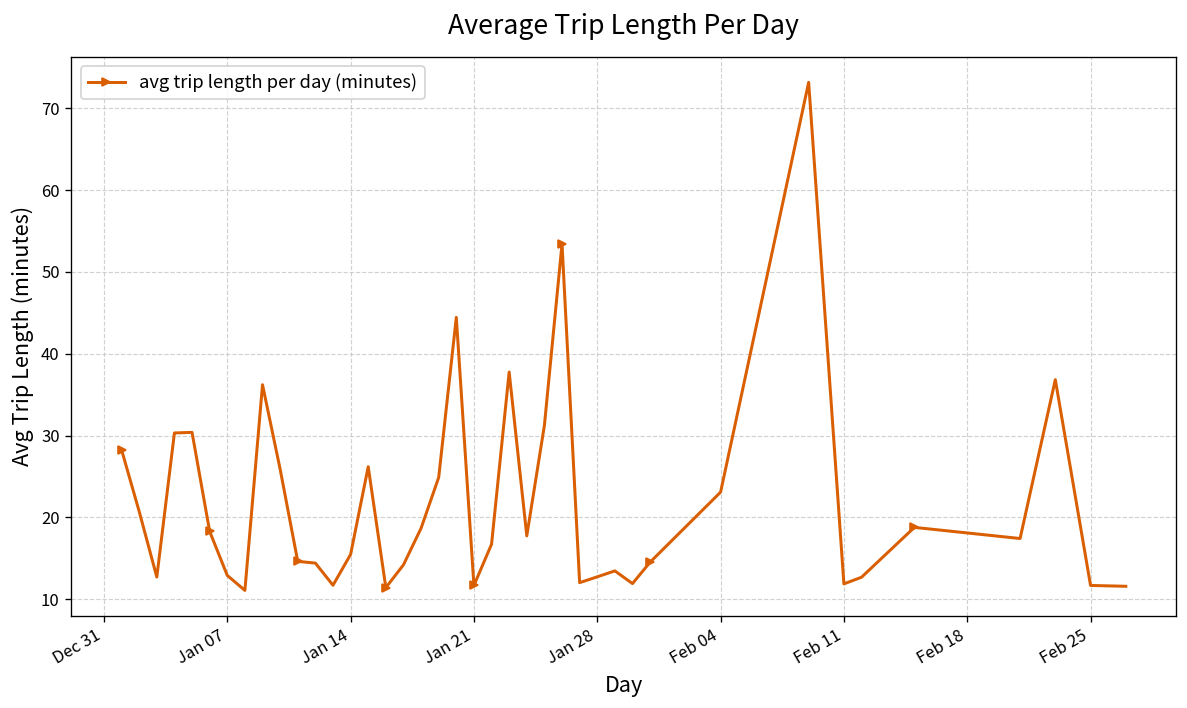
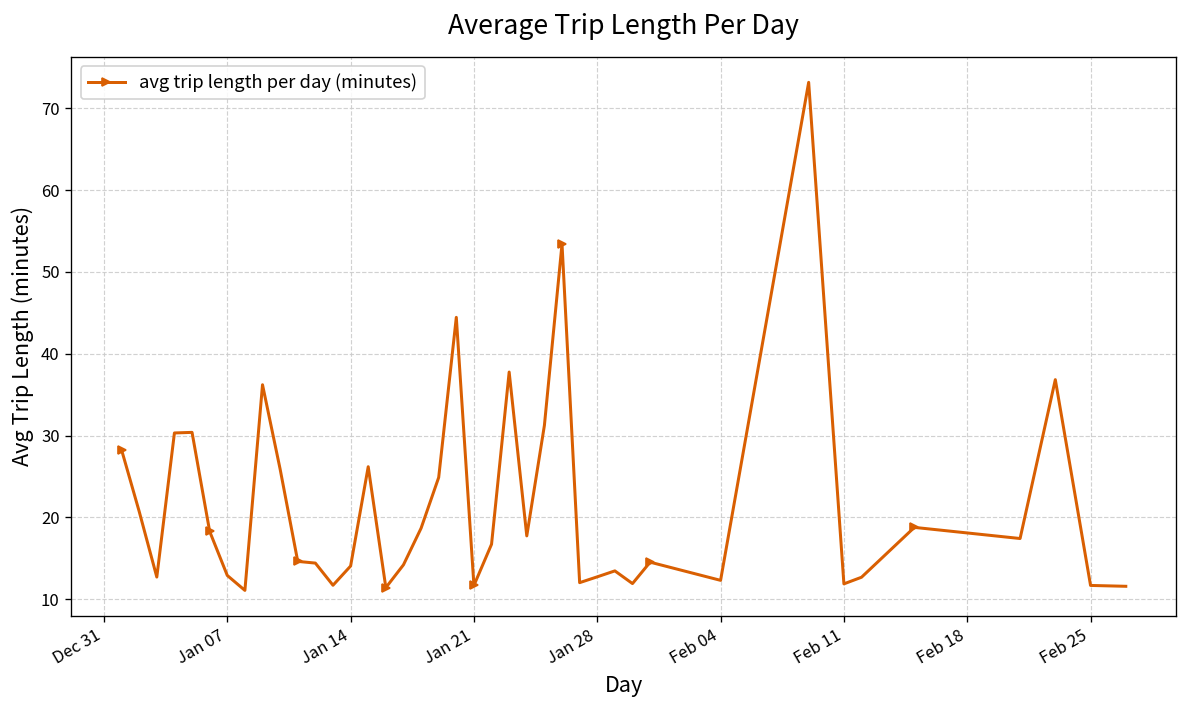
Jan 14: 15 -> 14
Feb 04: 23 -> 12
